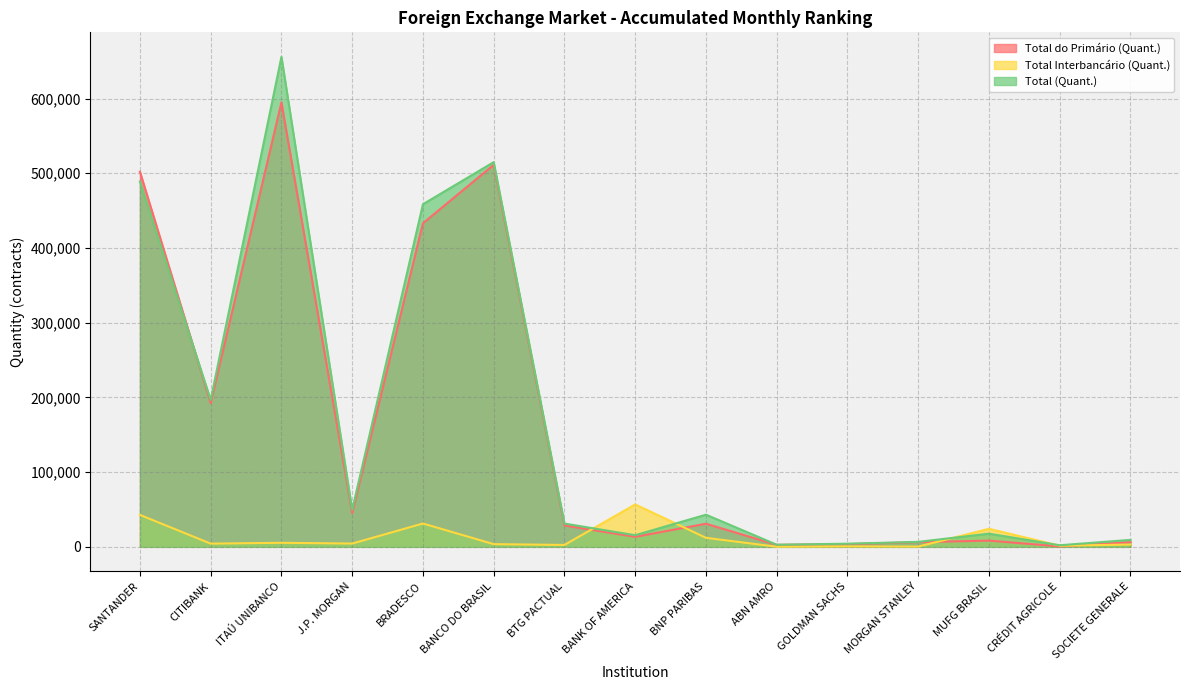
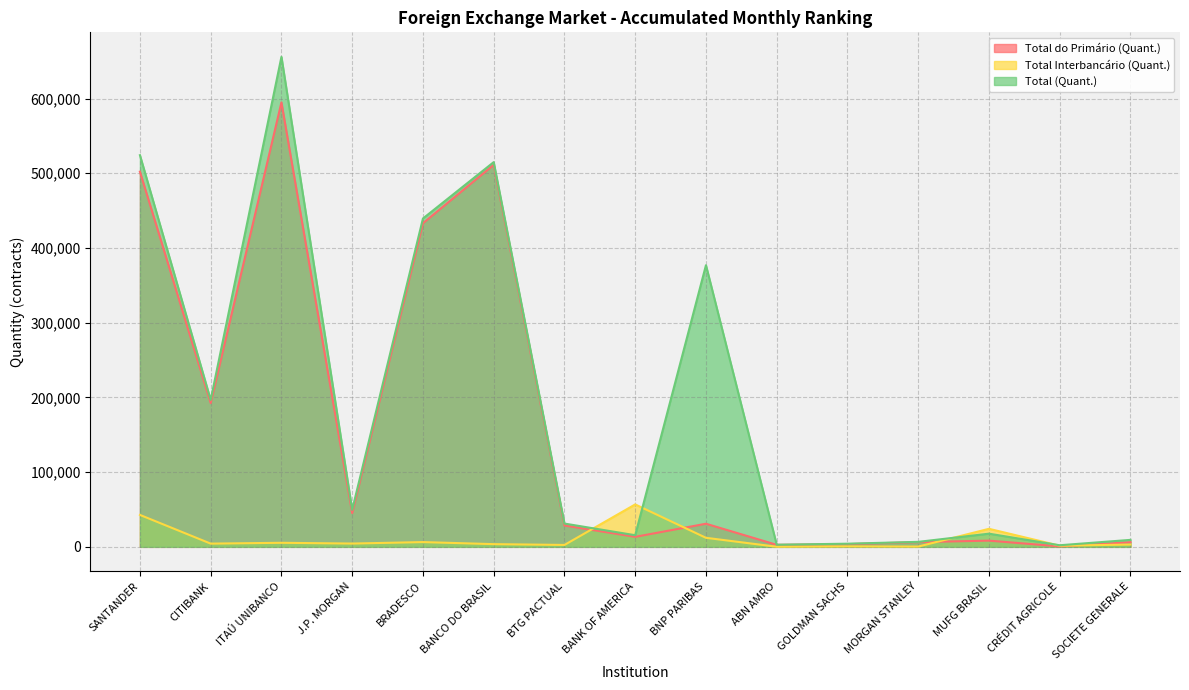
Total (Quant.), SANTANDER: 490,000 -> 520,000
Total Interbancário (Quant.), BRADESCO: 30,000 -> 10,000
Total (Quant.), BRADESCO: 460,000 -> 440,000
Total (Quant.), BNP PARIBAS: 40,000 -> 380,000
